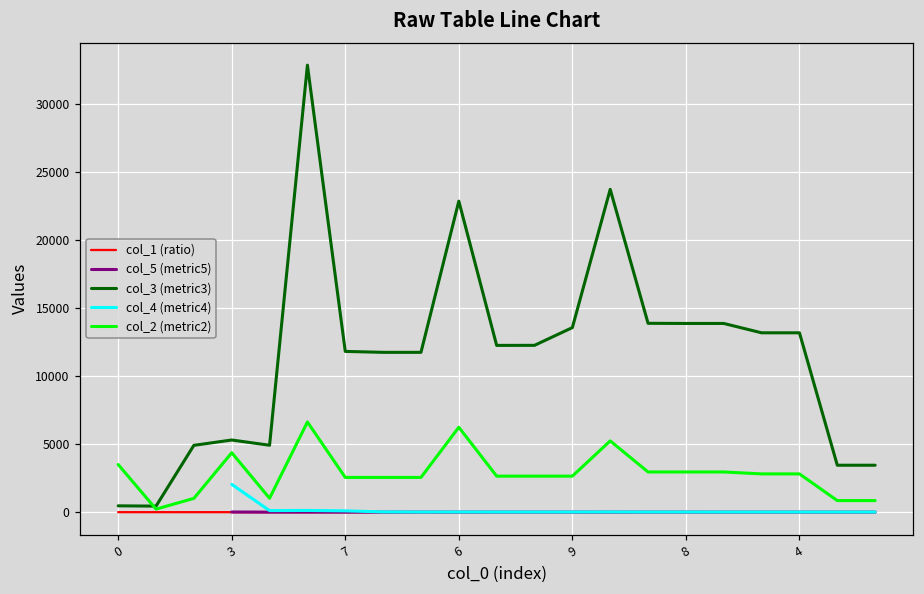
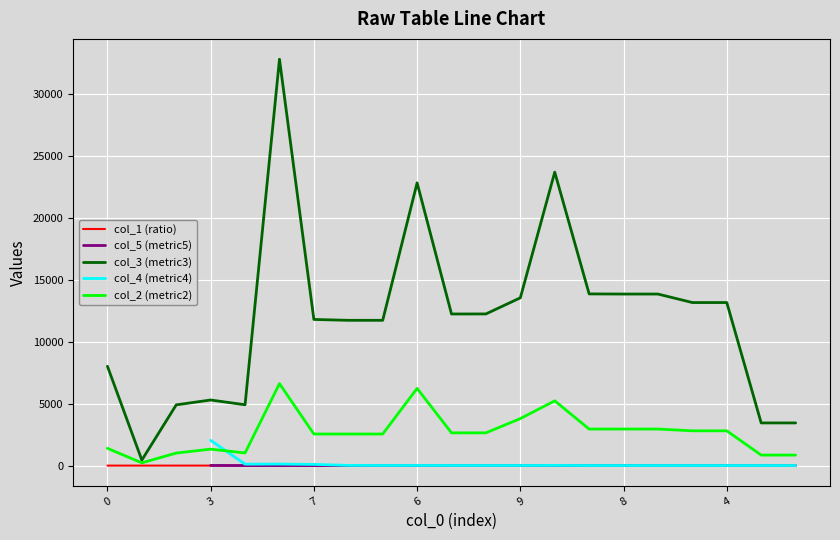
col_3 (metric3), 0: 500 -> 8000
col_2 (metric2), 0: 3500 -> 1400
col_2 (metric2), 3: 4400 -> 1300
col_2 (metric2), 9: 2600 -> 3800
